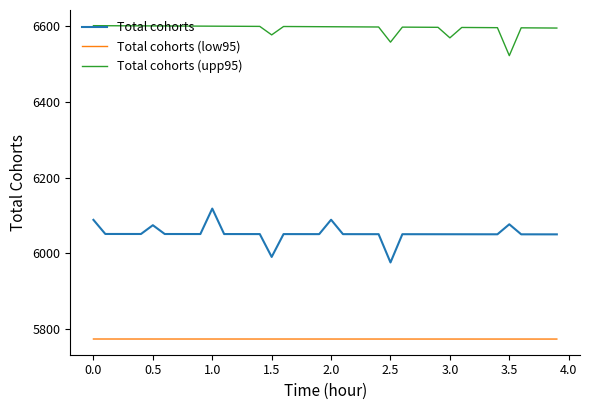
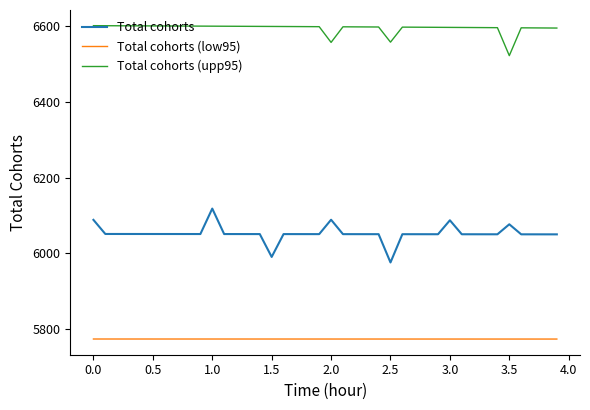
Total cohorts, 0.5: 6070 -> 6050
Total cohorts (upp95), 1.5: 6580 -> 6600
Total cohorts (upp95), 2.0: 6600 -> 6560
Total cohorts, 3.0: 6050 -> 6090
Total cohorts (upp95), 3.0: 6570 -> 6600
